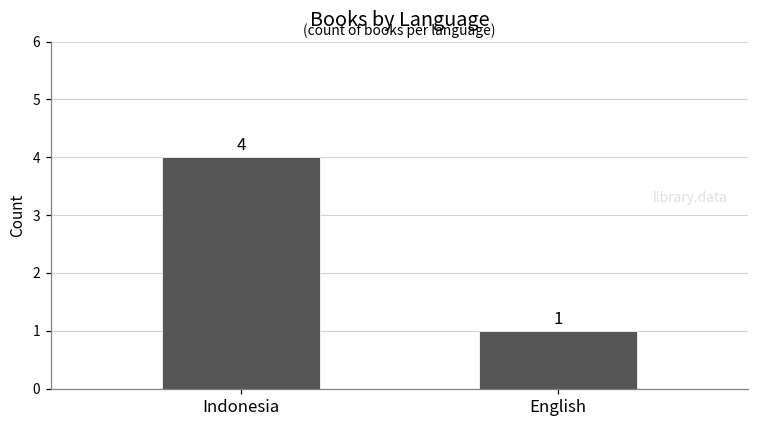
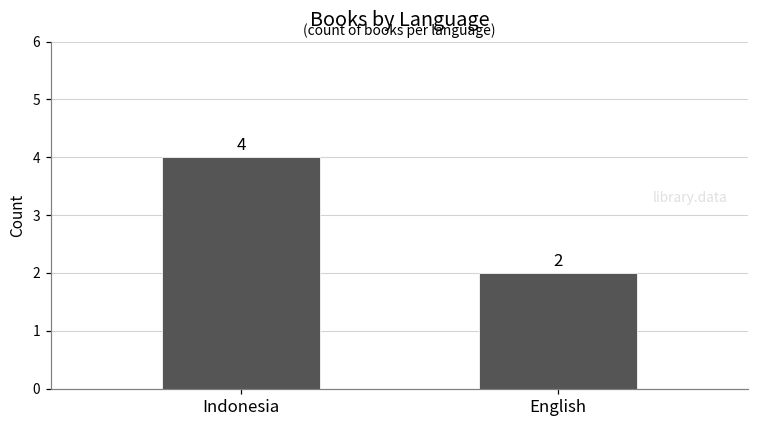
English: 1 -> 2
